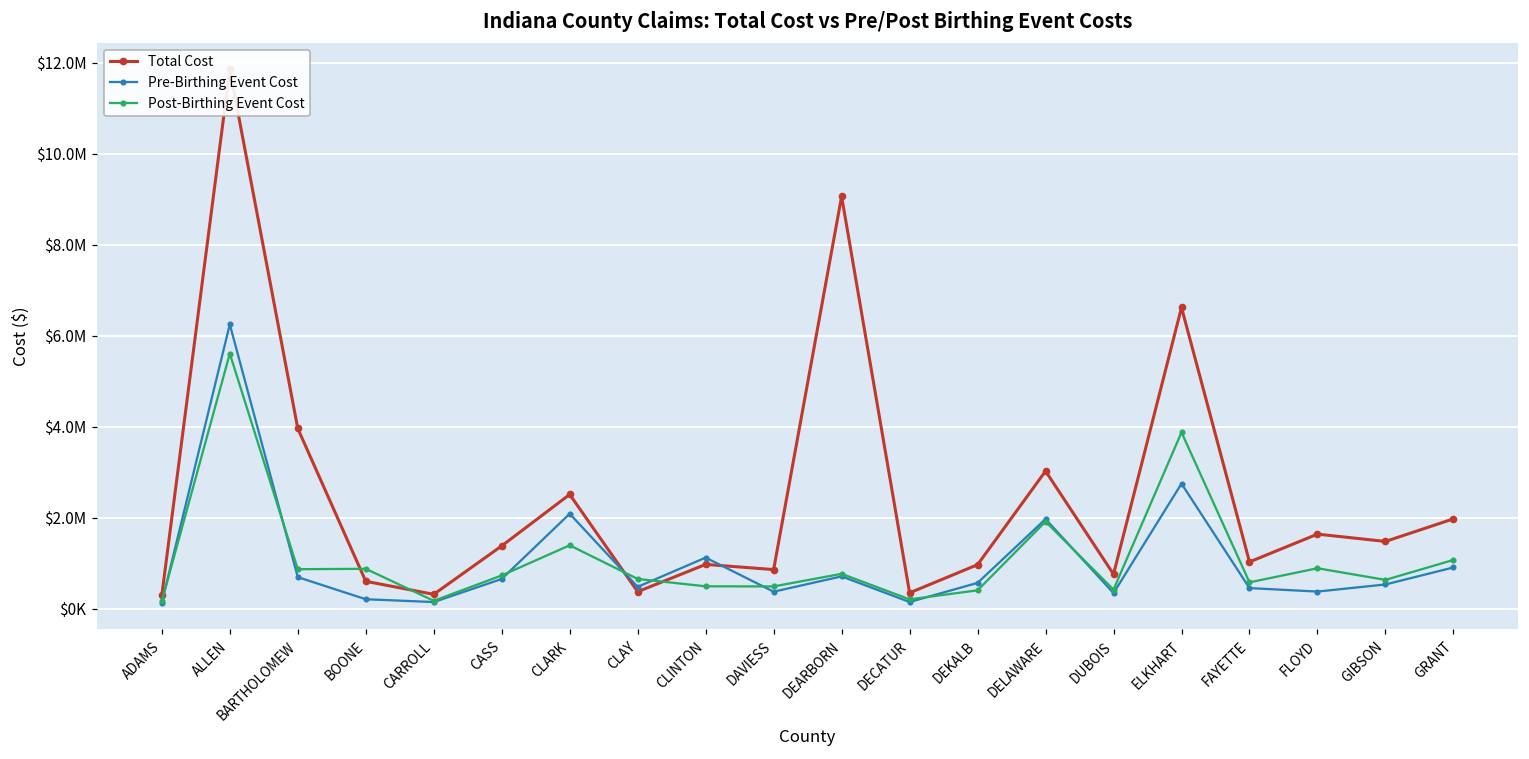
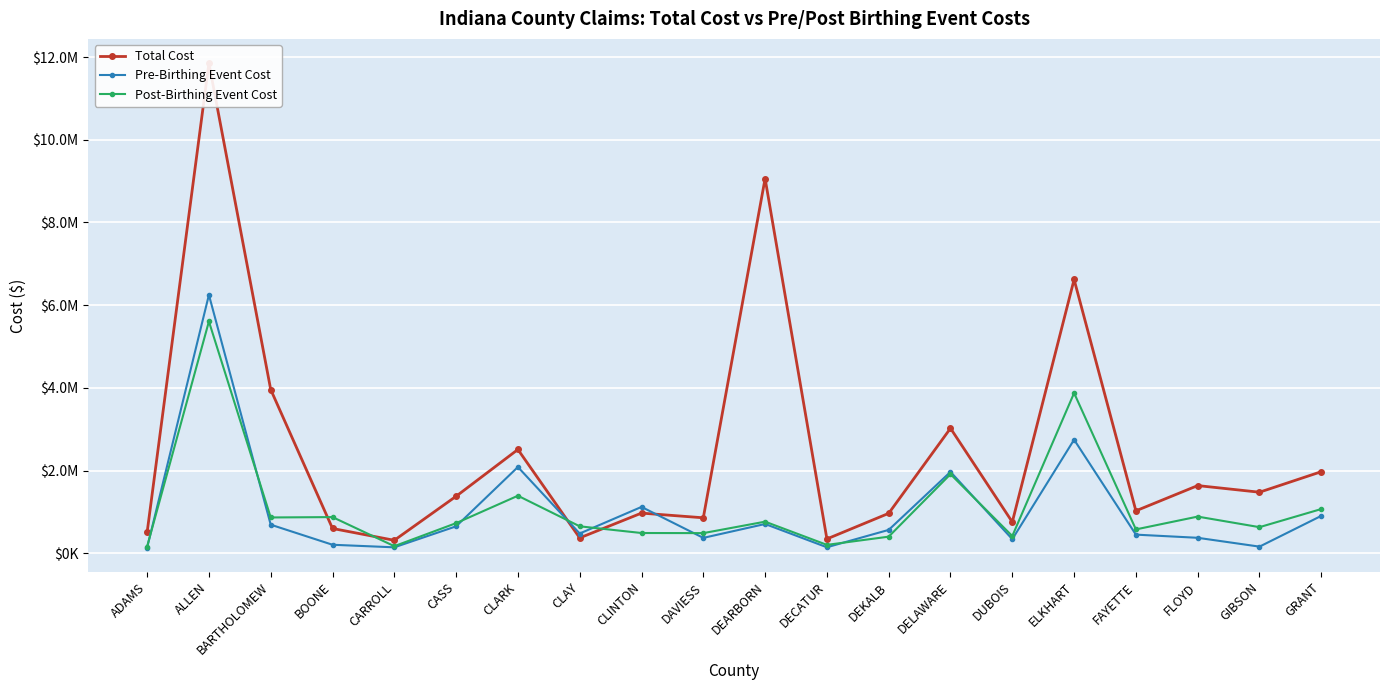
Total Cost, ADAMS: $300000 -> $500000
Pre-Birthing Event Cost, GIBSON: $500000 -> $200000
